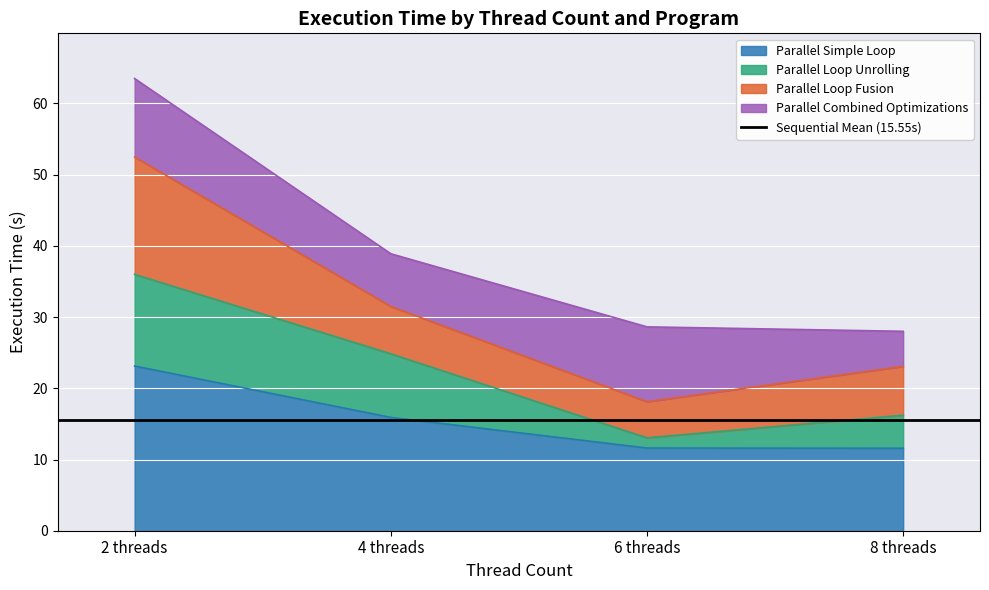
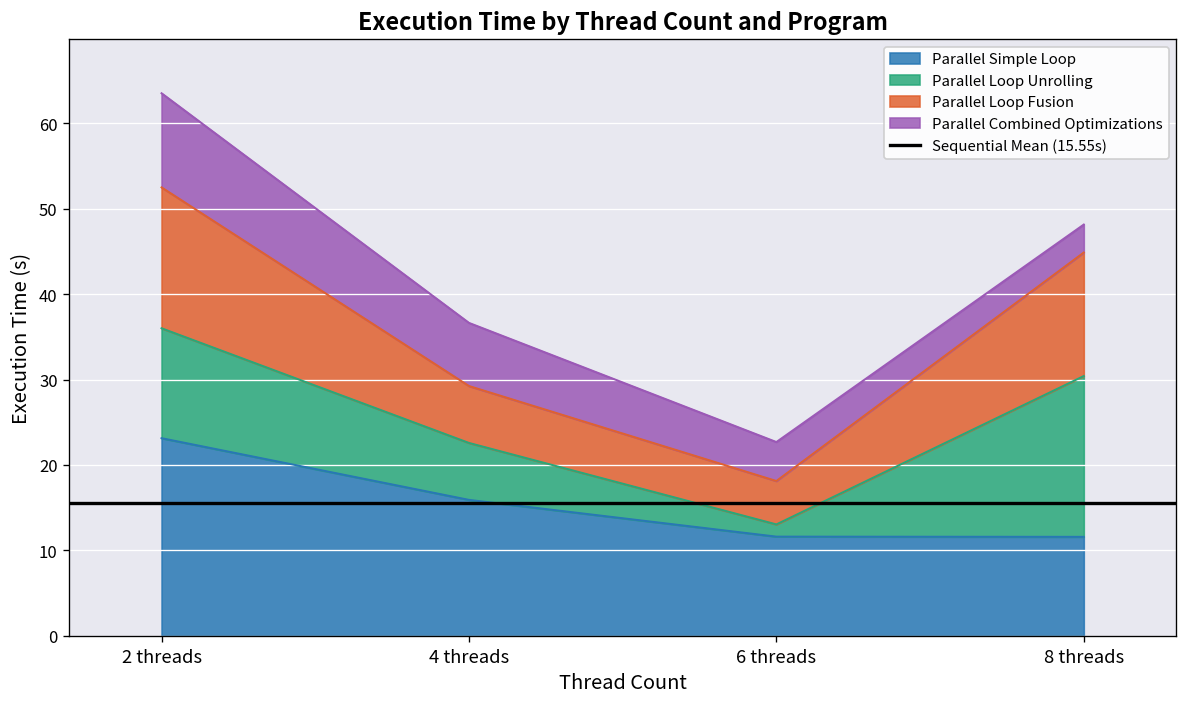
Parallel Loop Unrolling, 4 threads: 9 -> 7
Parallel Combined Optimizations, 6 threads: 11 -> 5
Parallel Loop Unrolling, 8 threads: 5 -> 19
Parallel Loop Fusion, 8 threads: 7 -> 14
Parallel Combined Optimizations, 8 threads: 5 -> 3
